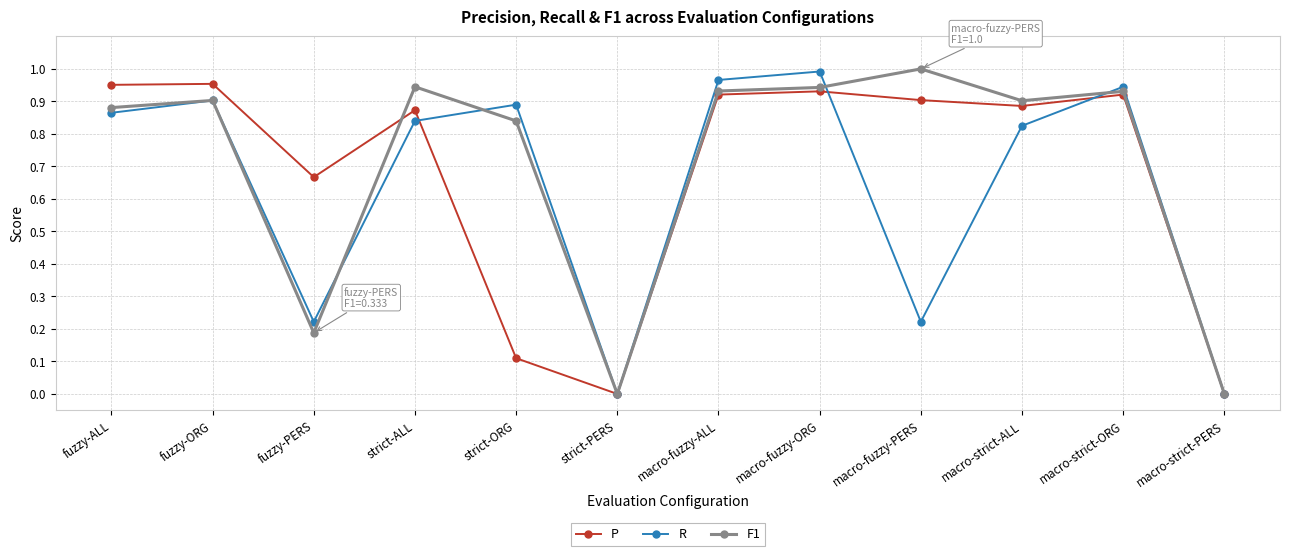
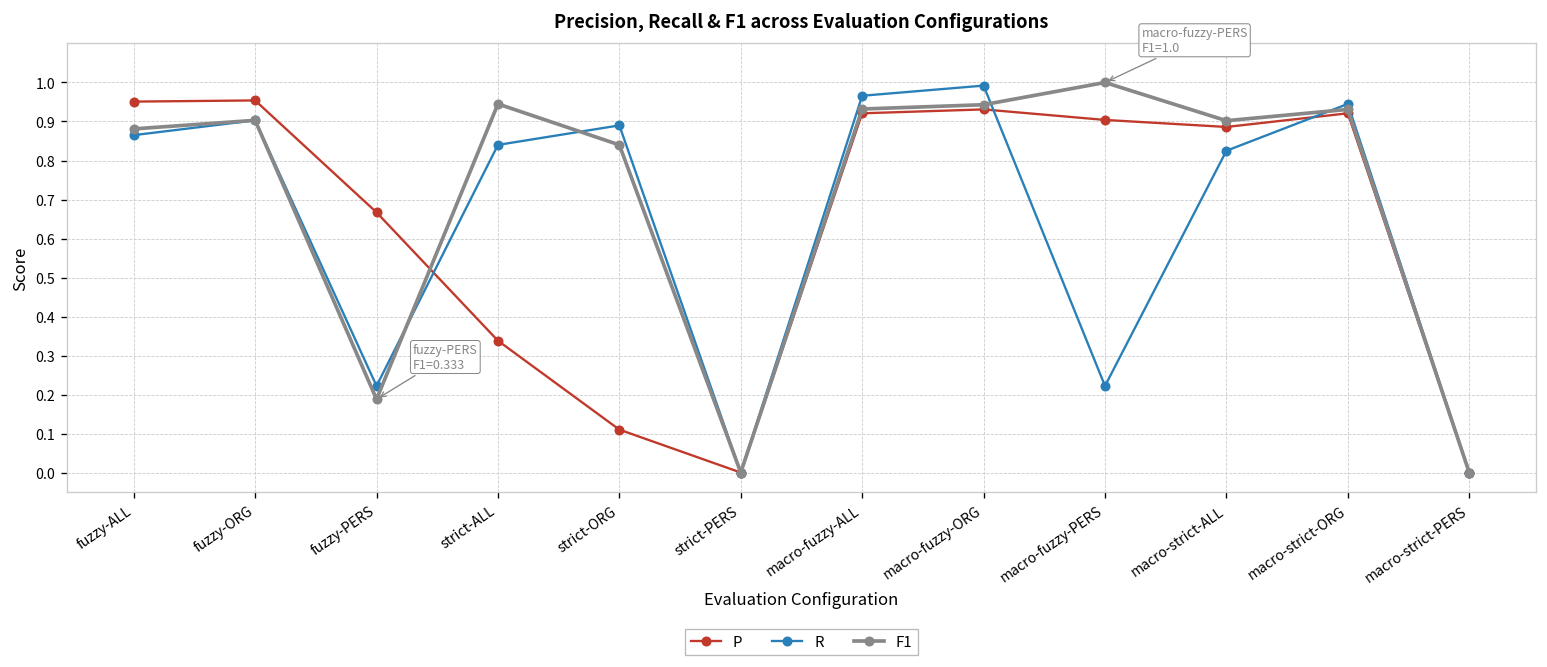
P, strict-ALL: 0.87 -> 0.34
